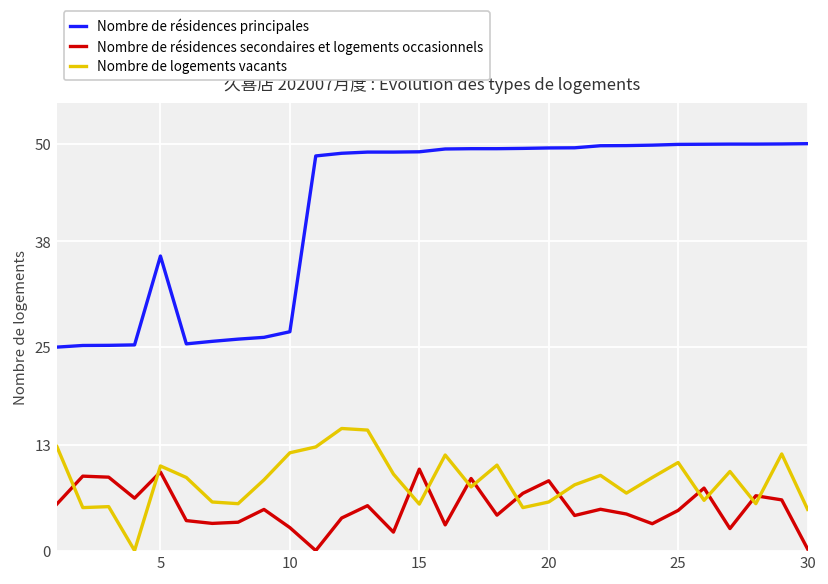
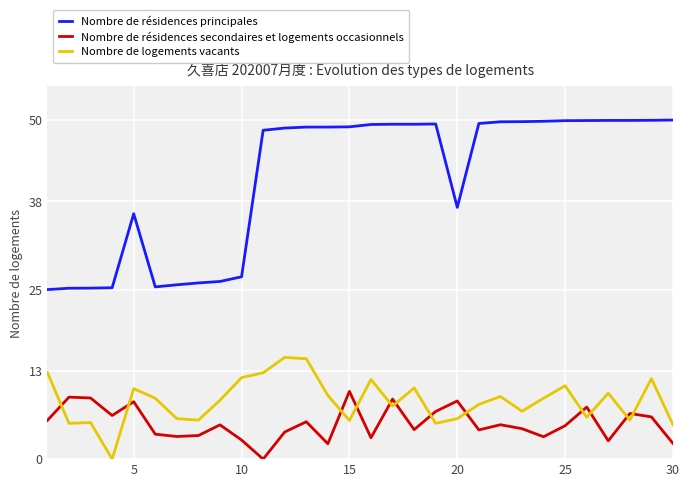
Nombre de résidences secondaires et logements occasionnels, 5: 10 -> 8
Nombre de résidences principales, 20: 49 -> 37
Nombre de résidences secondaires et logements occasionnels, 30: 0 -> 2
